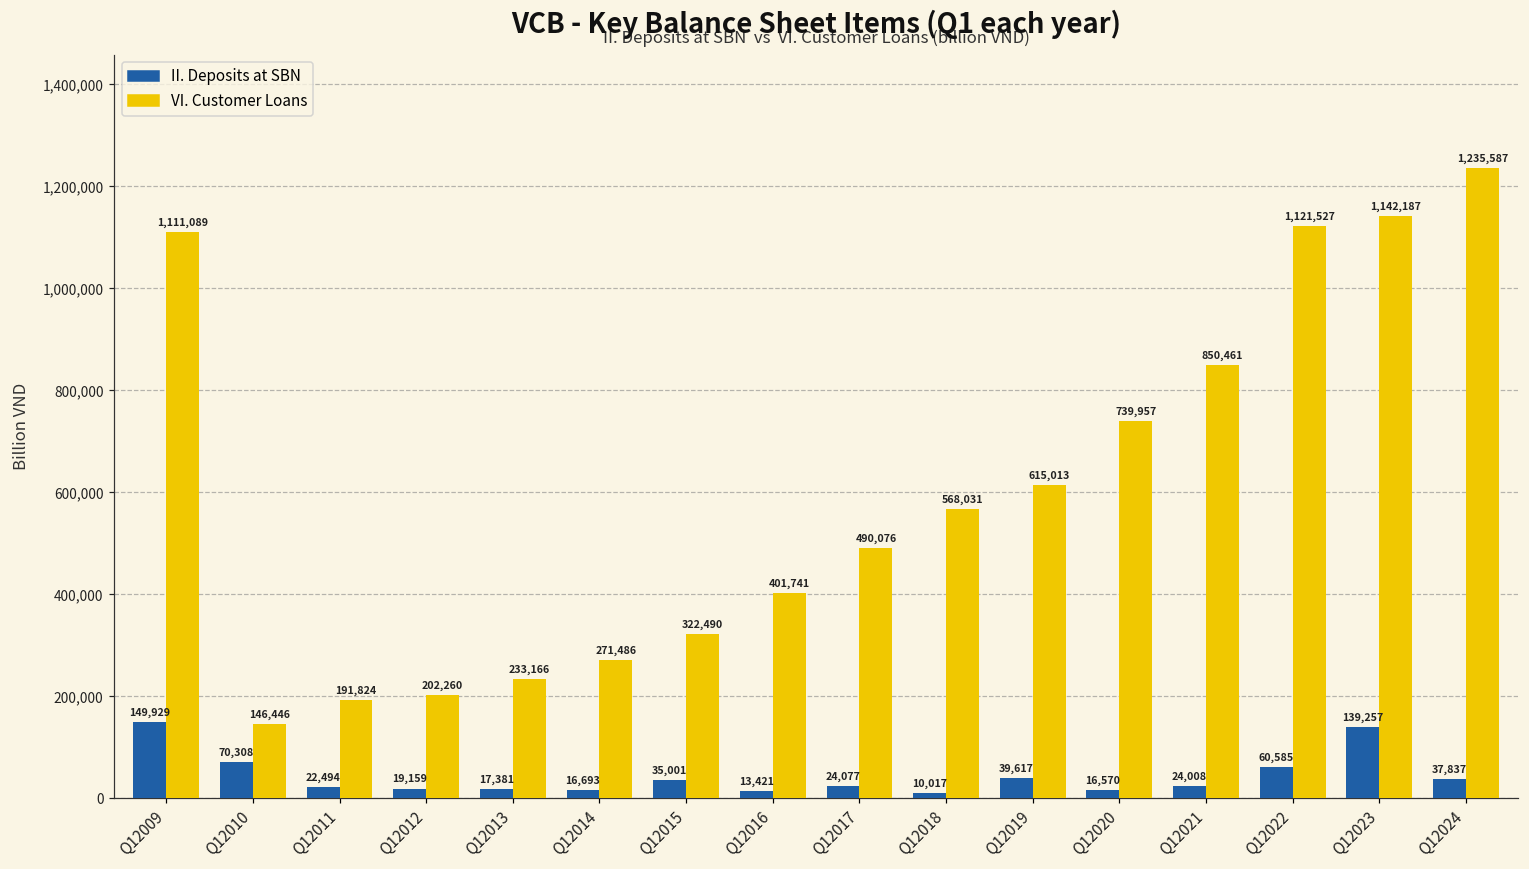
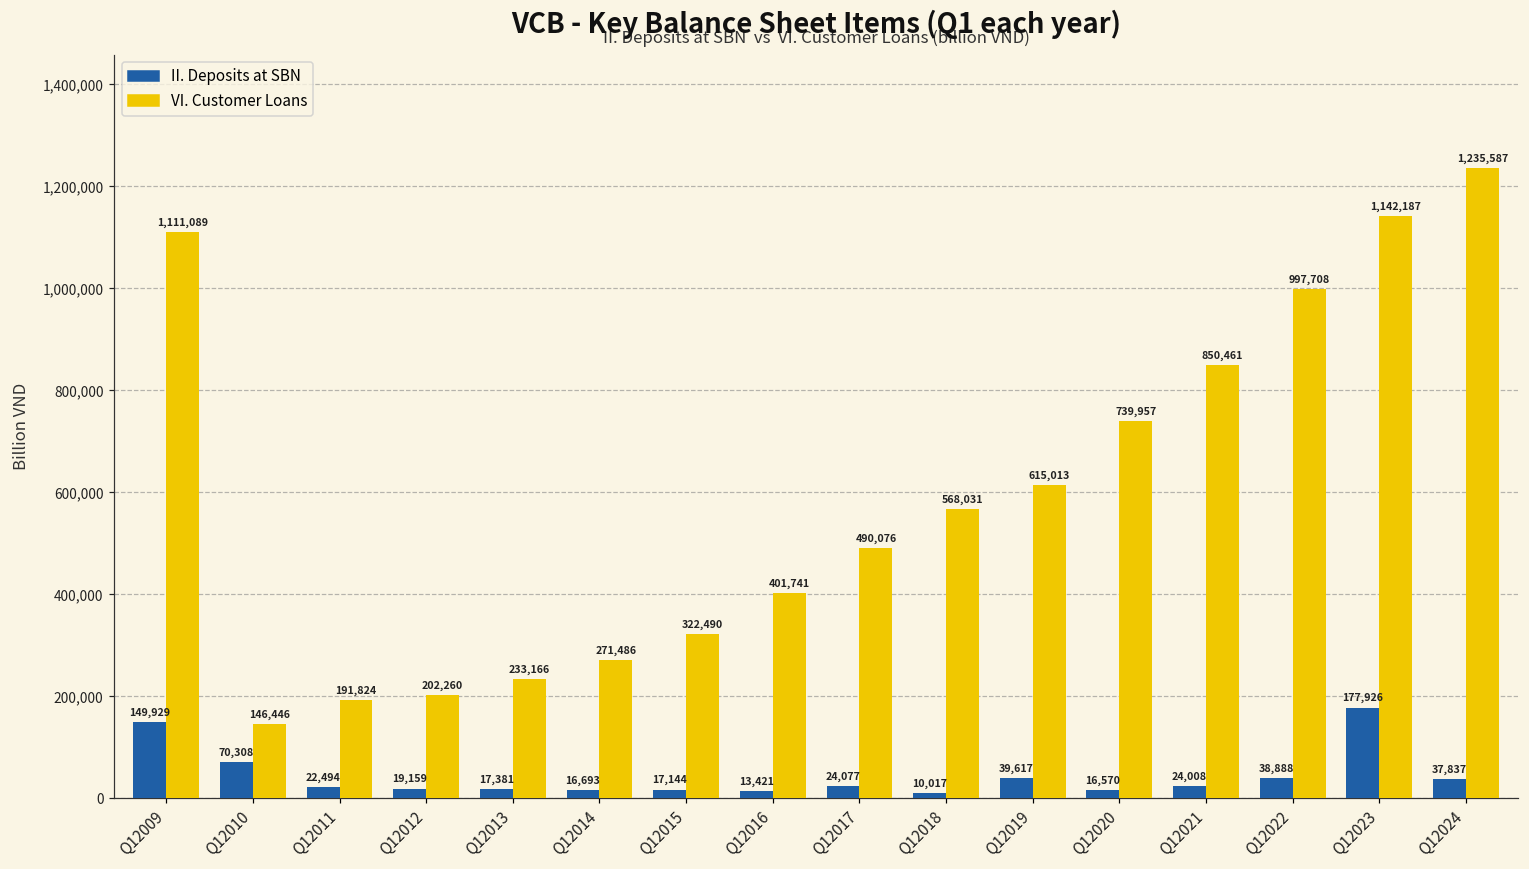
II. Deposits at SBN, Q12015: 35,001 -> 17,144
II. Deposits at SBN, Q12022: 60,585 -> 38,888
VI. Customer Loans, Q12022: 1,121,527 -> 997,708
II. Deposits at SBN, Q12023: 139,257 -> 177,926
